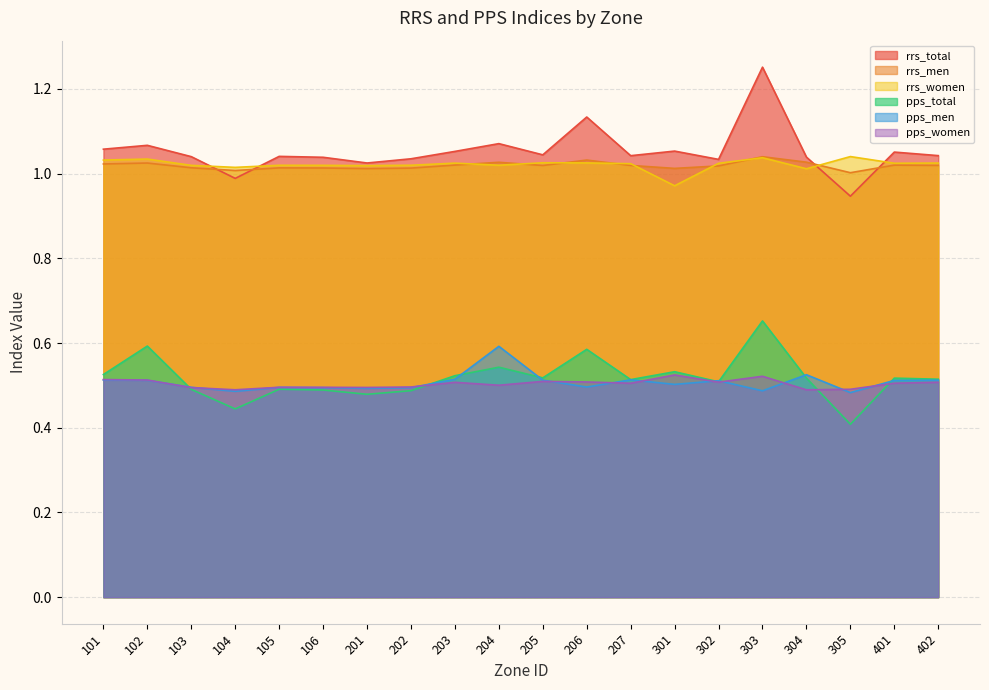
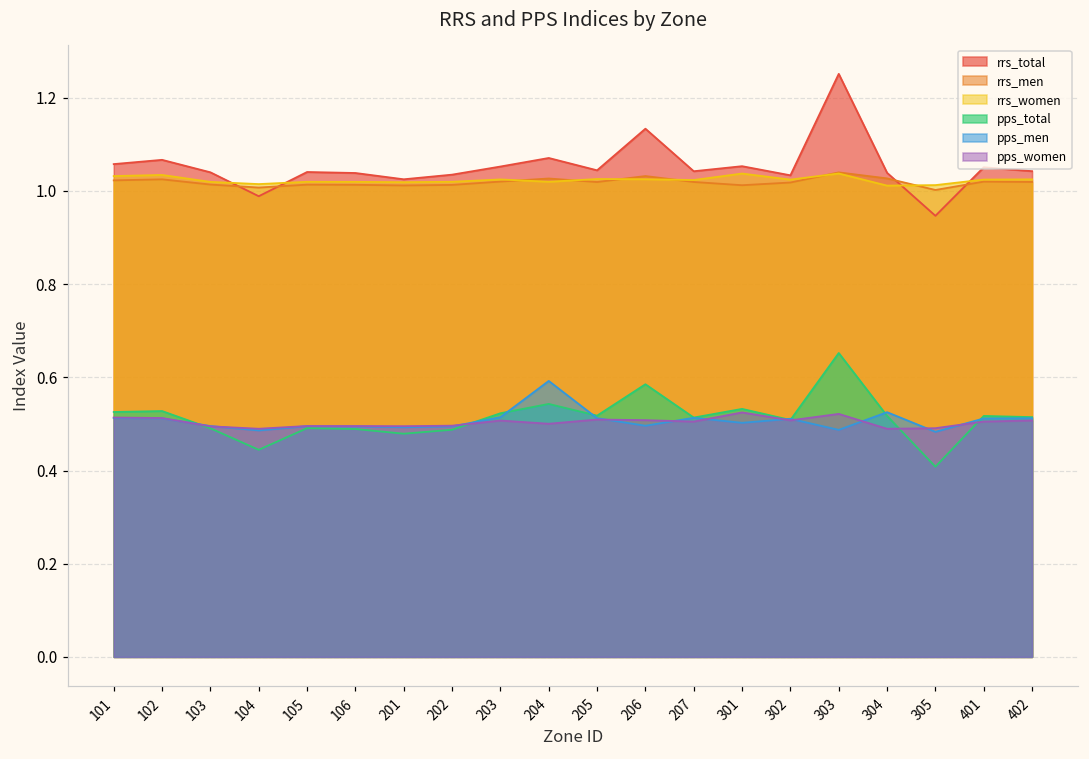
pps_total, 102: 0.59 -> 0.53
rrs_women, 301: 0.97 -> 1.04
rrs_women, 305: 1.04 -> 1.01
